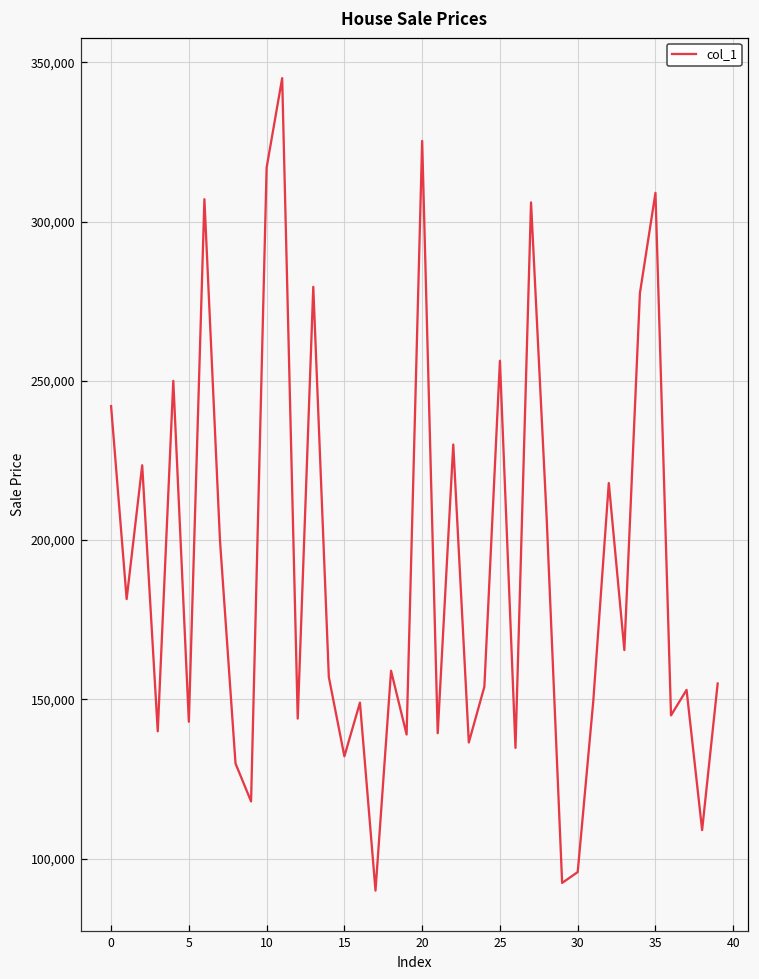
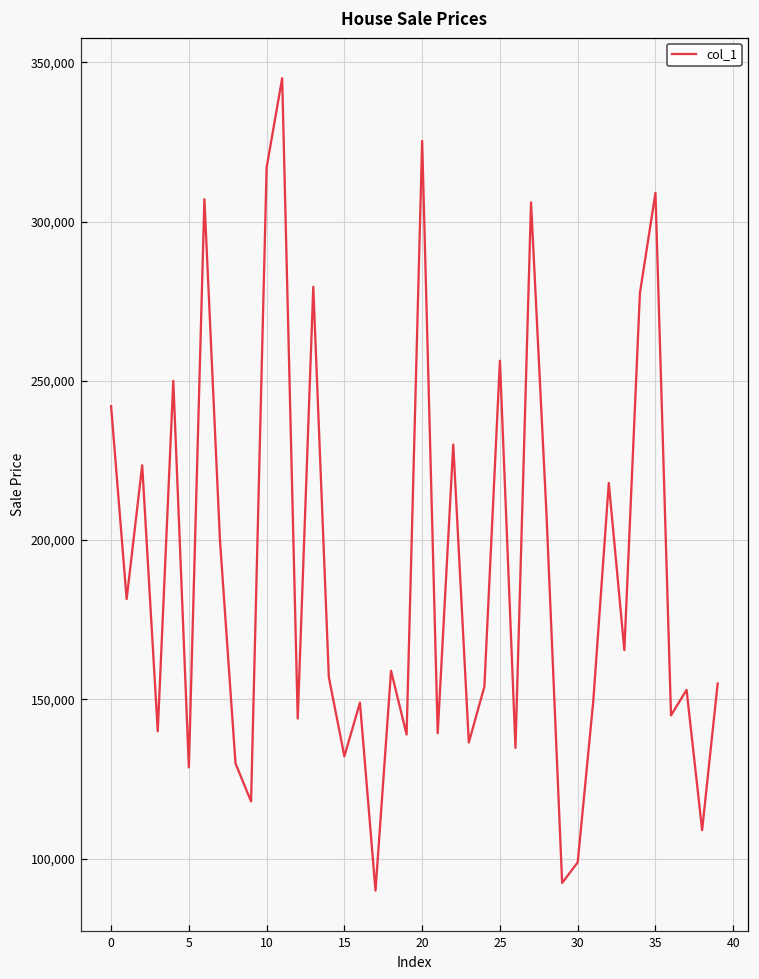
5: 143,000 -> 129,000
30: 96,000 -> 99,000
